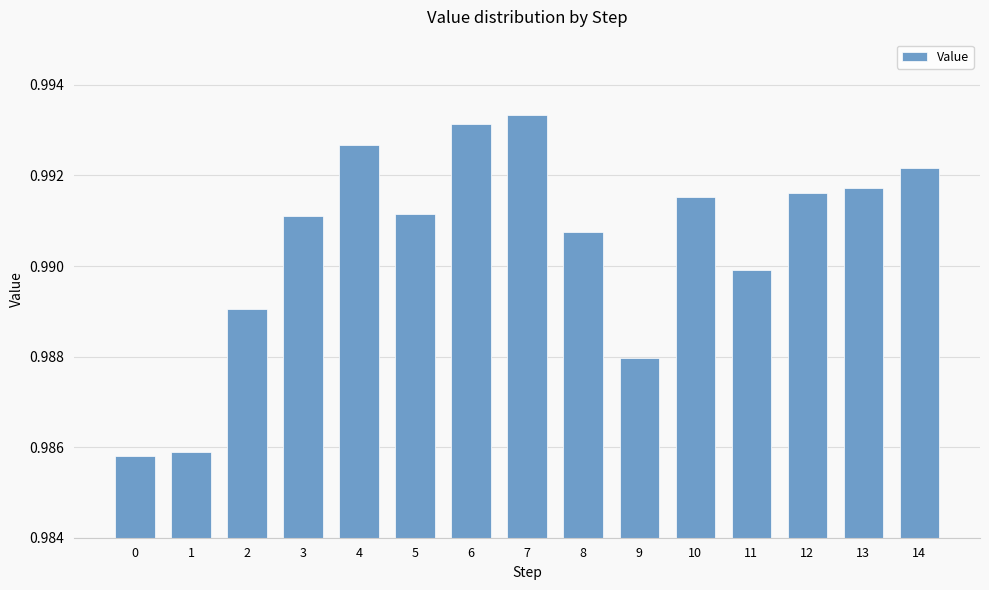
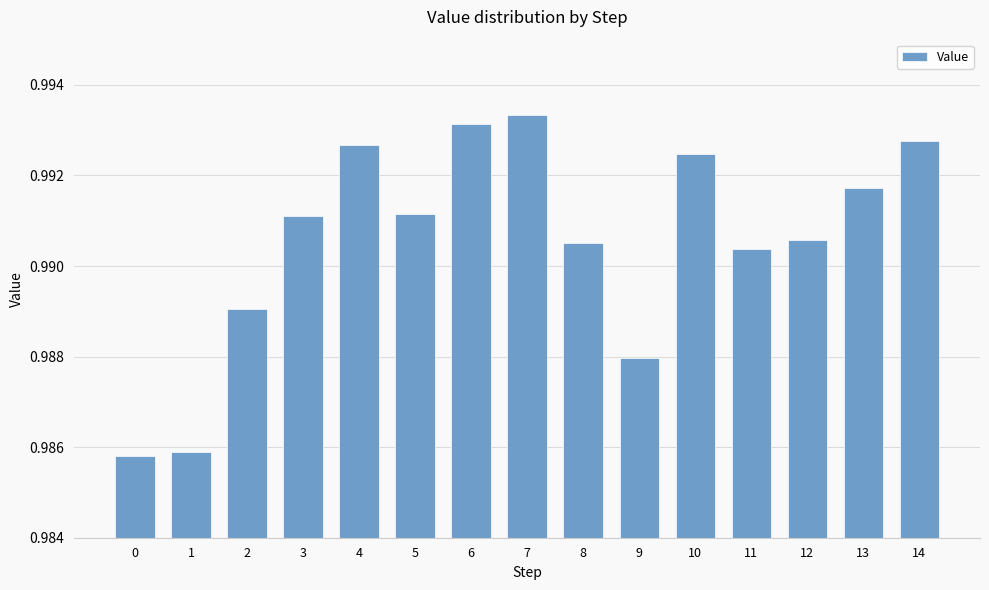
8: 0.9908 -> 0.9905
10: 0.9915 -> 0.9925
11: 0.9899 -> 0.9904
12: 0.9916 -> 0.9906
14: 0.9922 -> 0.9928
